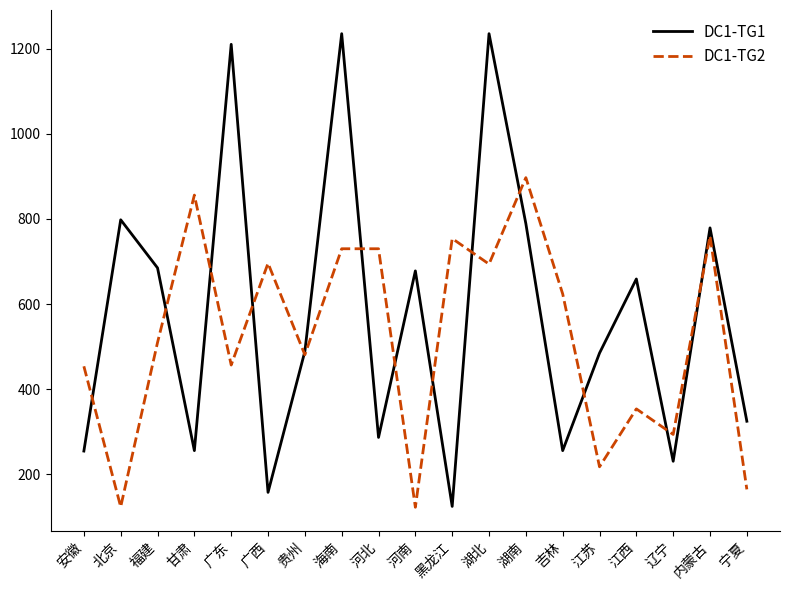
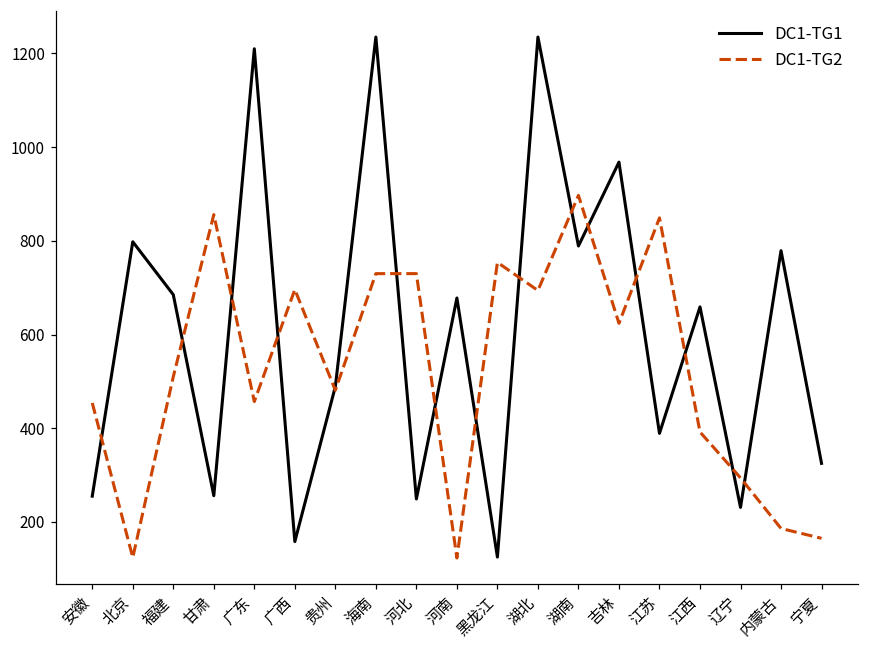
DC1-TG1, 河北: 290 -> 250
DC1-TG1, 吉林: 260 -> 970
DC1-TG1, 江苏: 490 -> 390
DC1-TG2, 江苏: 220 -> 850
DC1-TG2, 江西: 350 -> 390
DC1-TG2, 内蒙古: 760 -> 190
